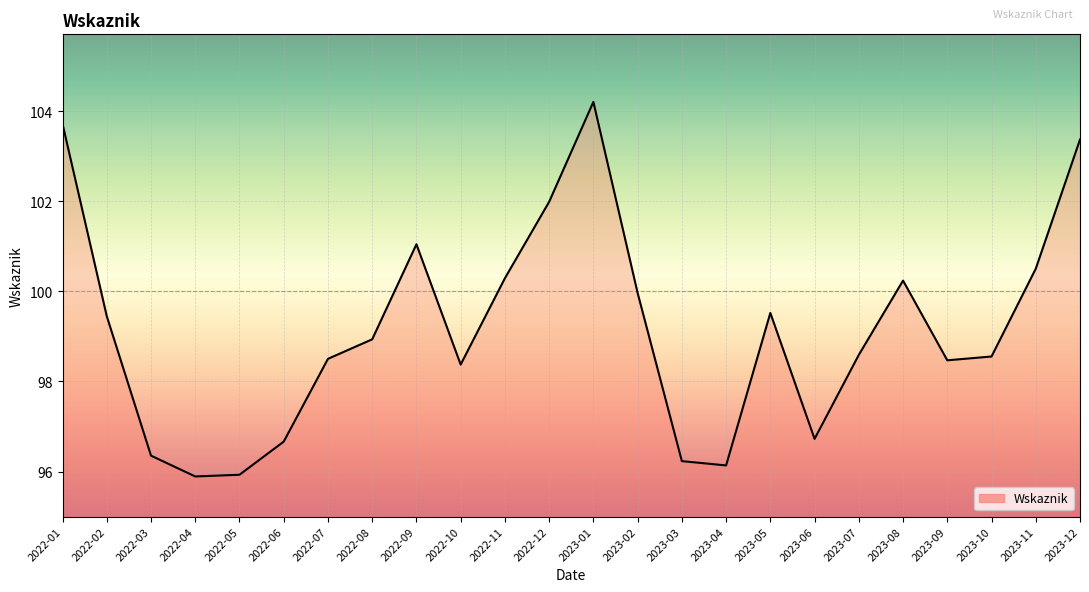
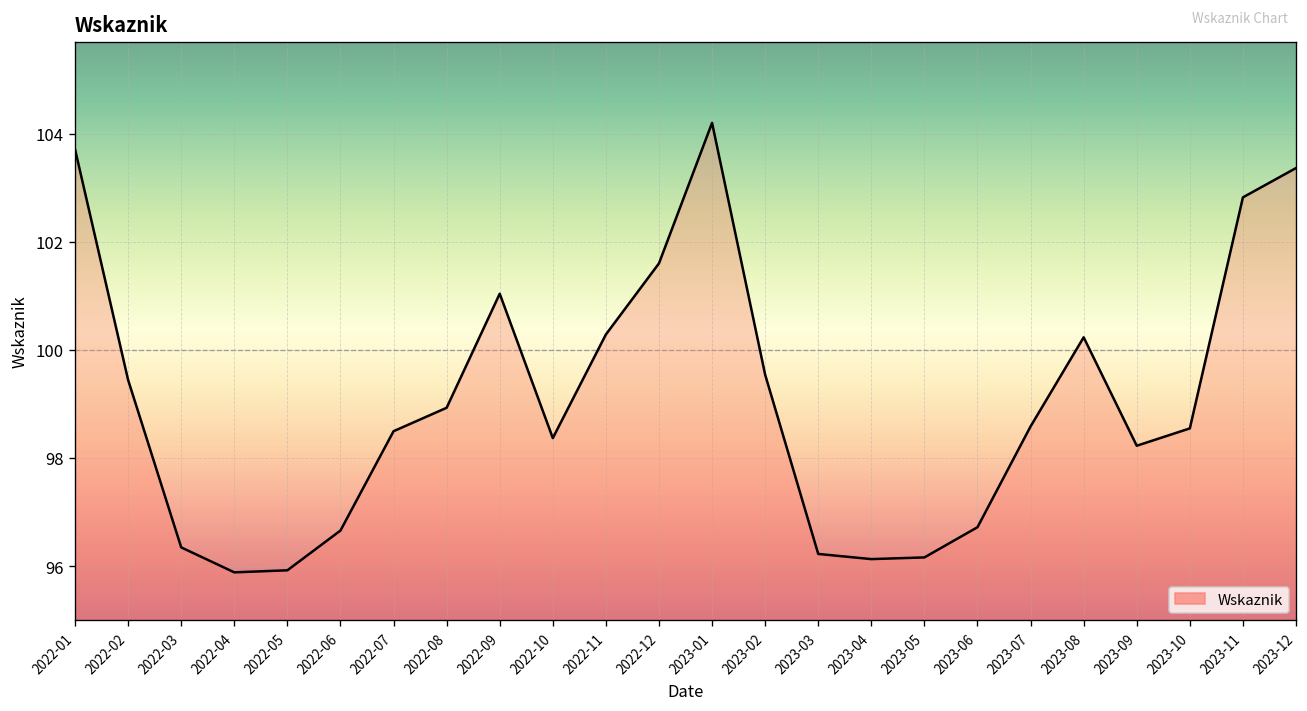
2022-12: 102.0 -> 101.6
2023-02: 100.0 -> 99.5
2023-05: 99.5 -> 96.2
2023-09: 98.5 -> 98.2
2023-11: 100.5 -> 102.8
